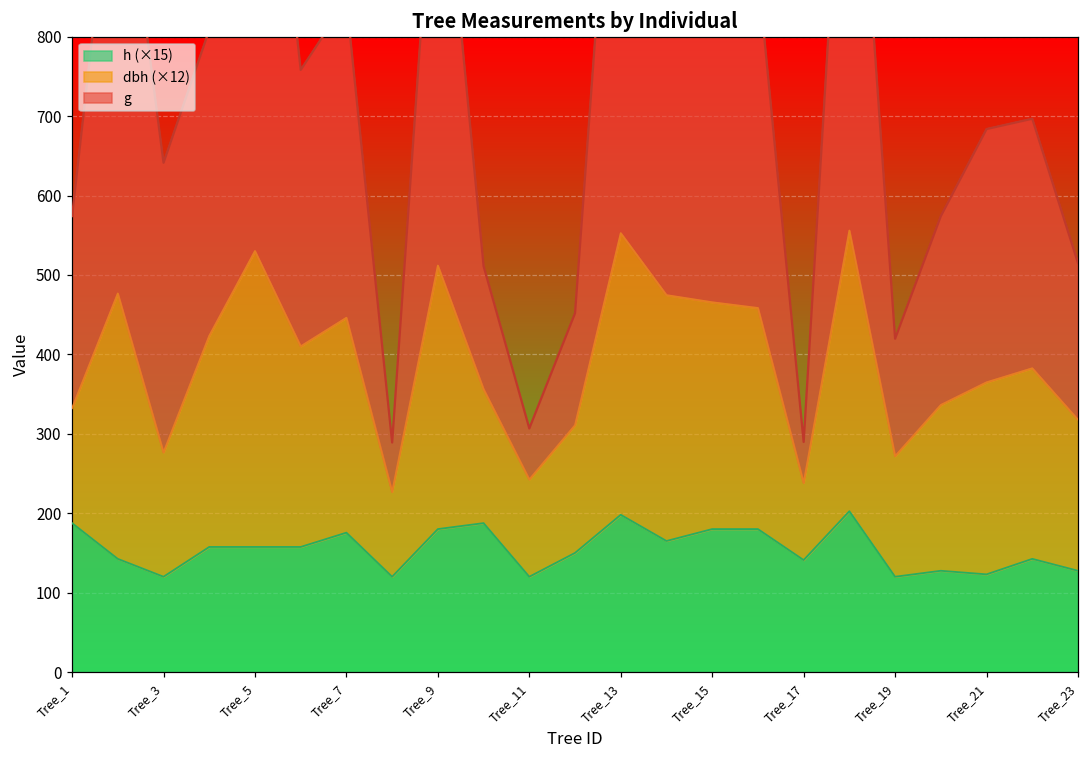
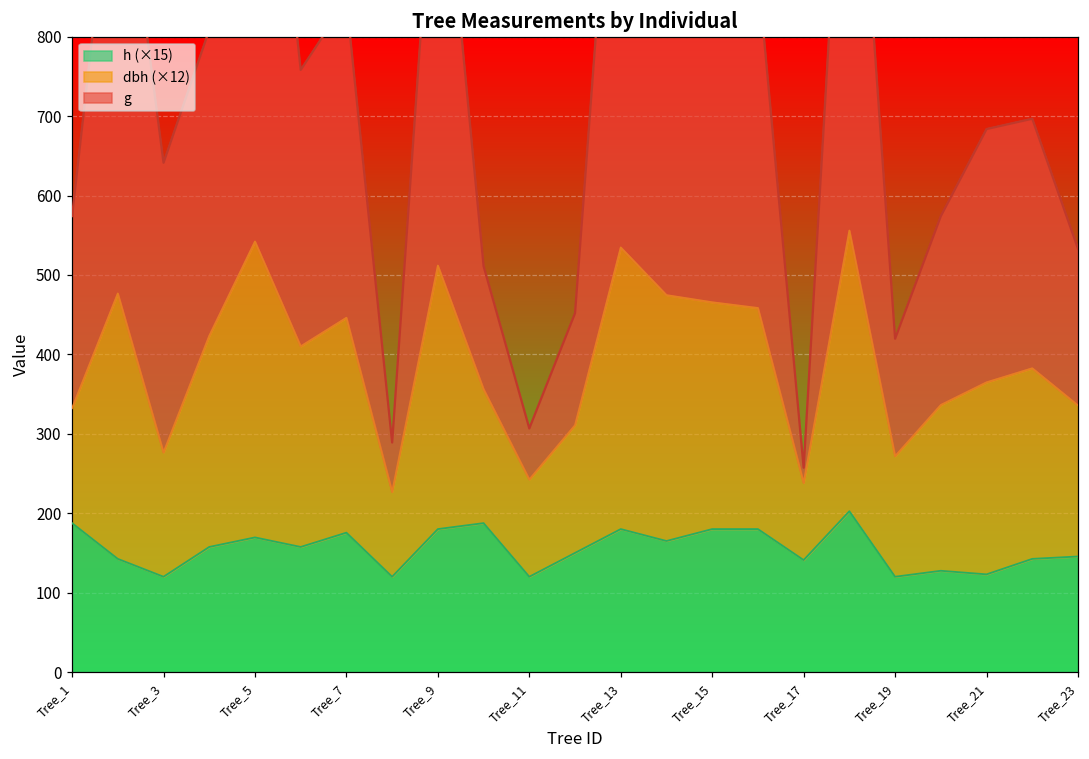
h (×15), Tree_5: 160 -> 170
h (×15), Tree_13: 200 -> 180
g, Tree_17: 50 -> 20
h (×15), Tree_23: 130 -> 150
